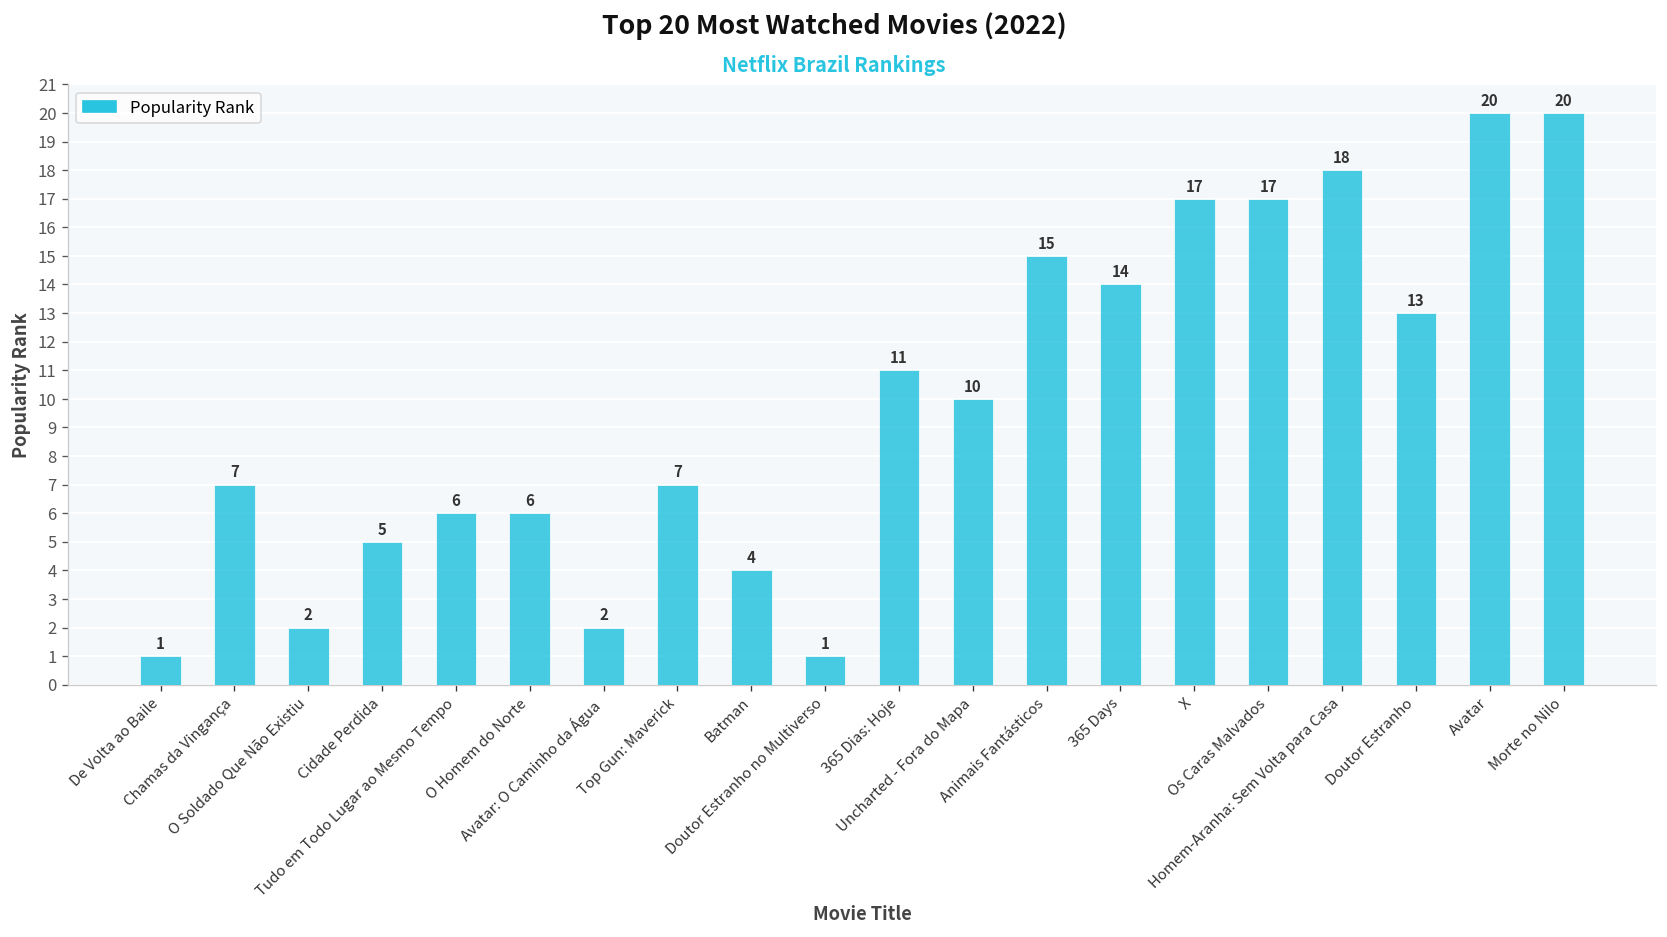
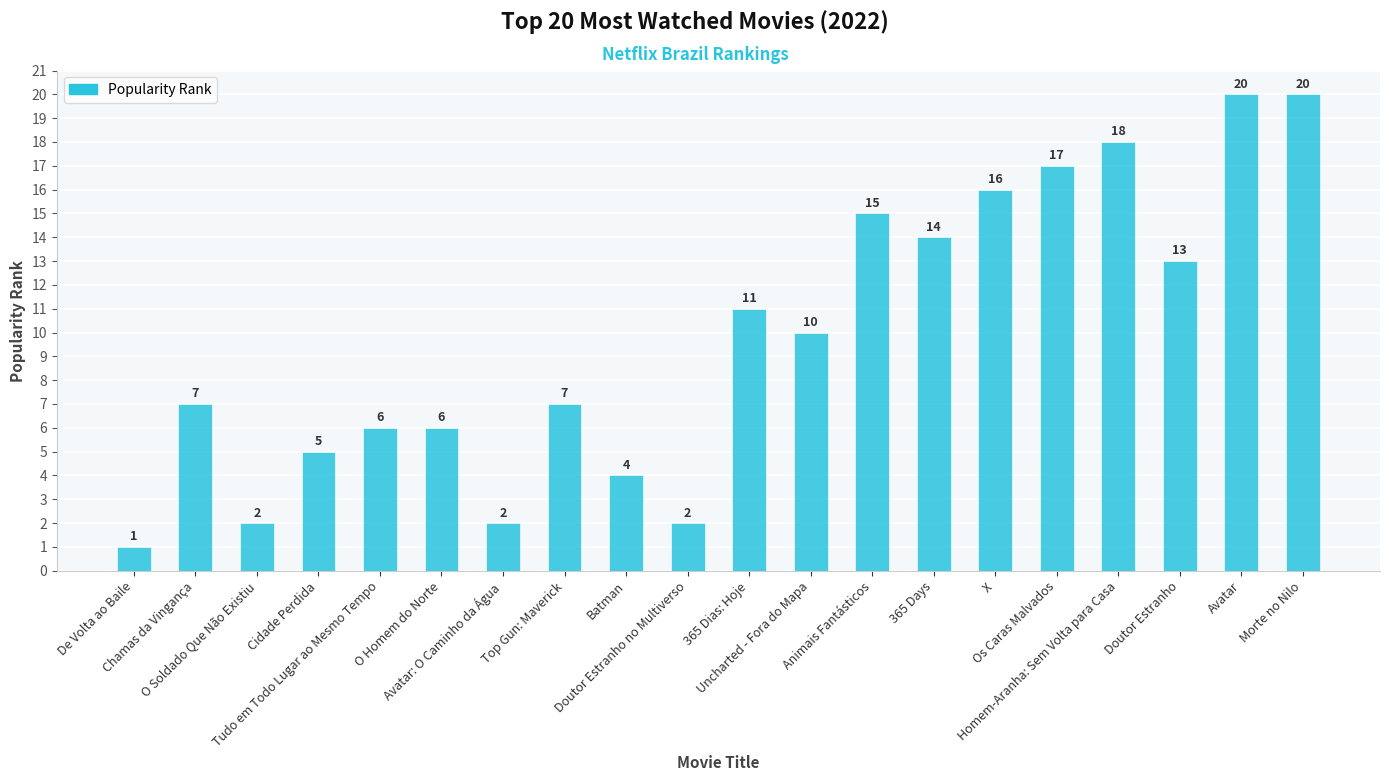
Doutor Estranho no Multiverso: 1 -> 2
X: 17 -> 16
